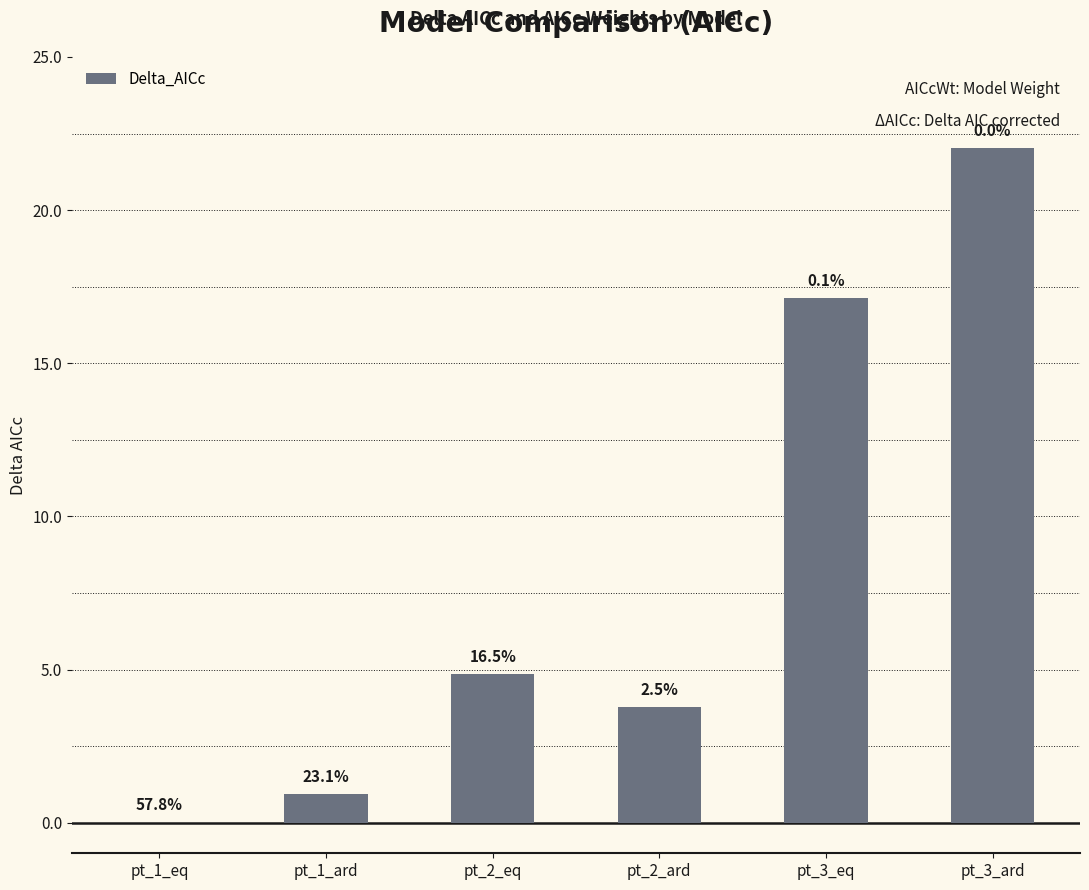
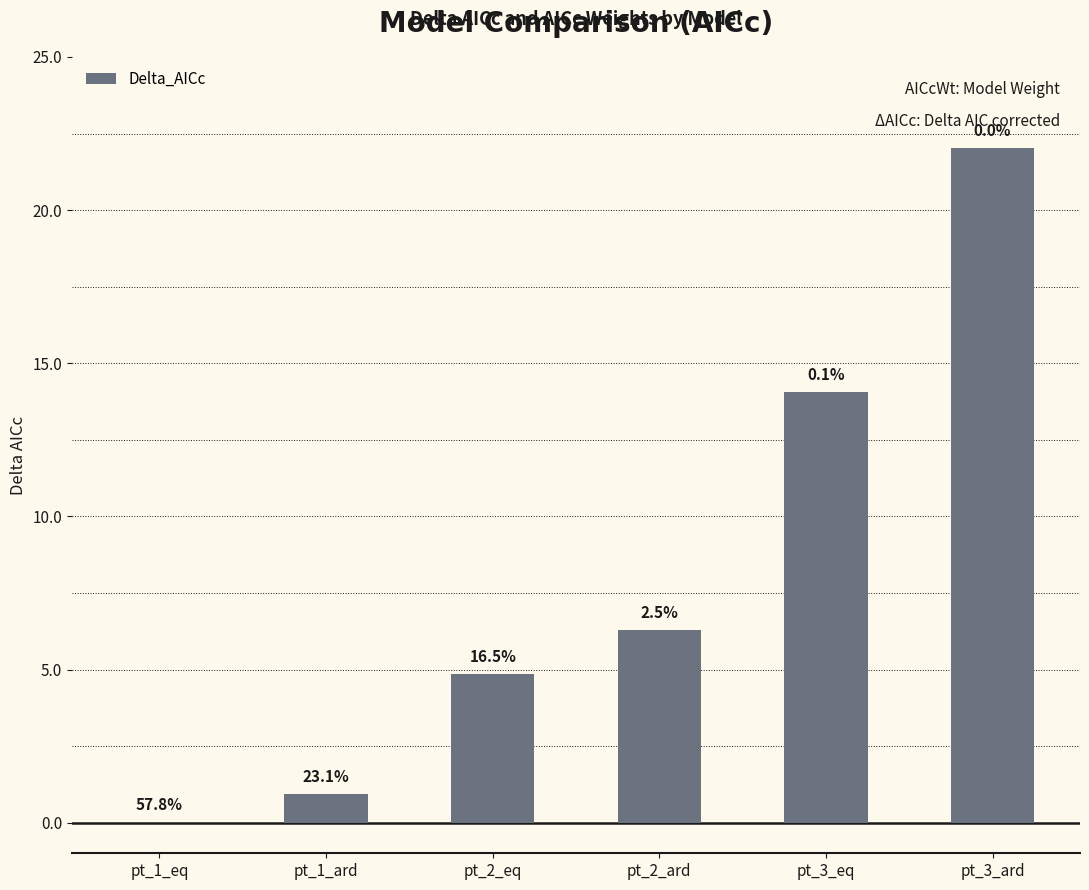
pt_2_ard: 3.8 -> 6.3
pt_3_eq: 17.1 -> 14.0
